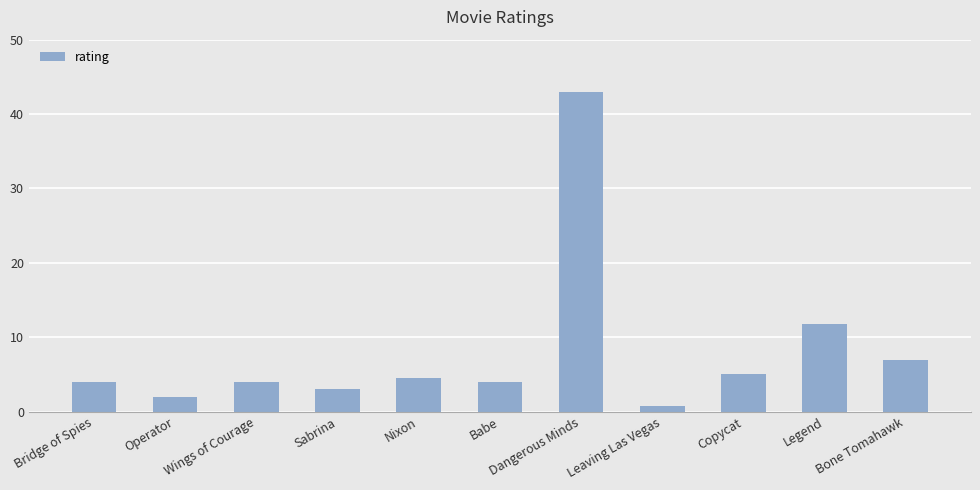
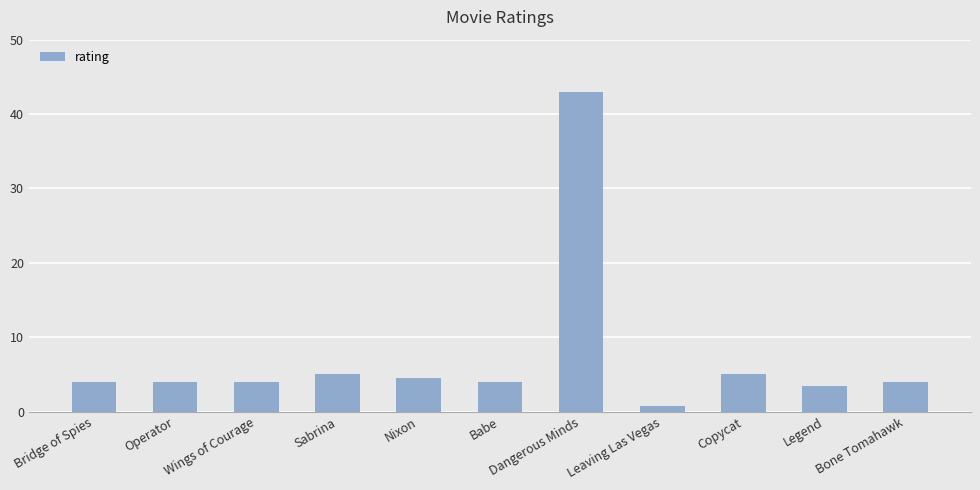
Operator: 2 -> 4
Sabrina: 3 -> 5
Legend: 12 -> 4
Bone Tomahawk: 7 -> 4
